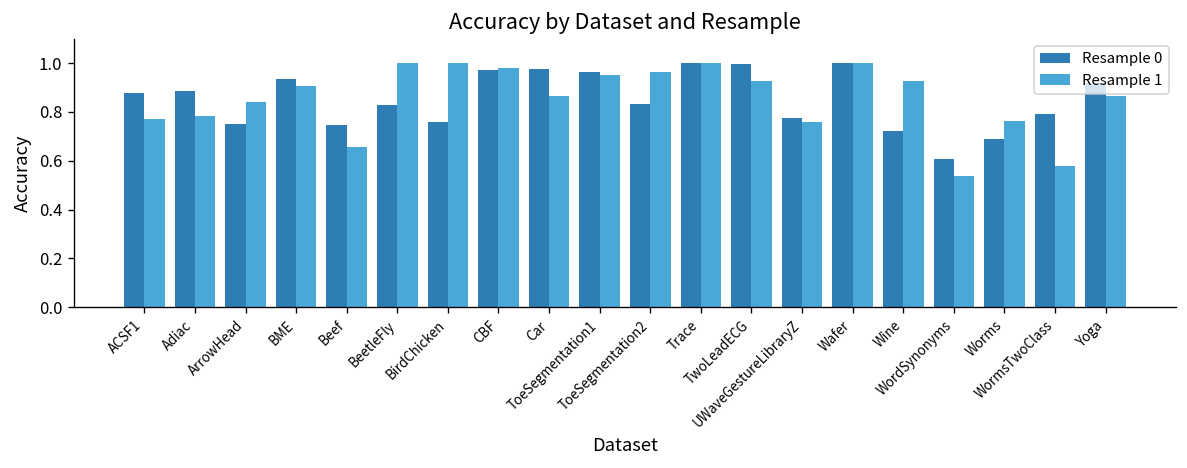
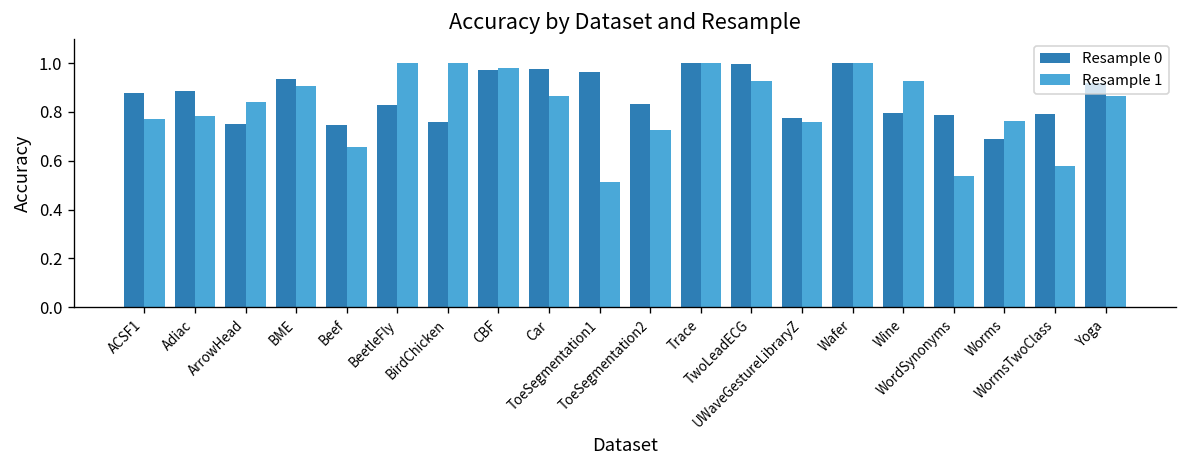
Resample 1, ToeSegmentation1: 0.95 -> 0.51
Resample 1, ToeSegmentation2: 0.96 -> 0.73
Resample 0, Wine: 0.72 -> 0.80
Resample 0, WordSynonyms: 0.61 -> 0.79
